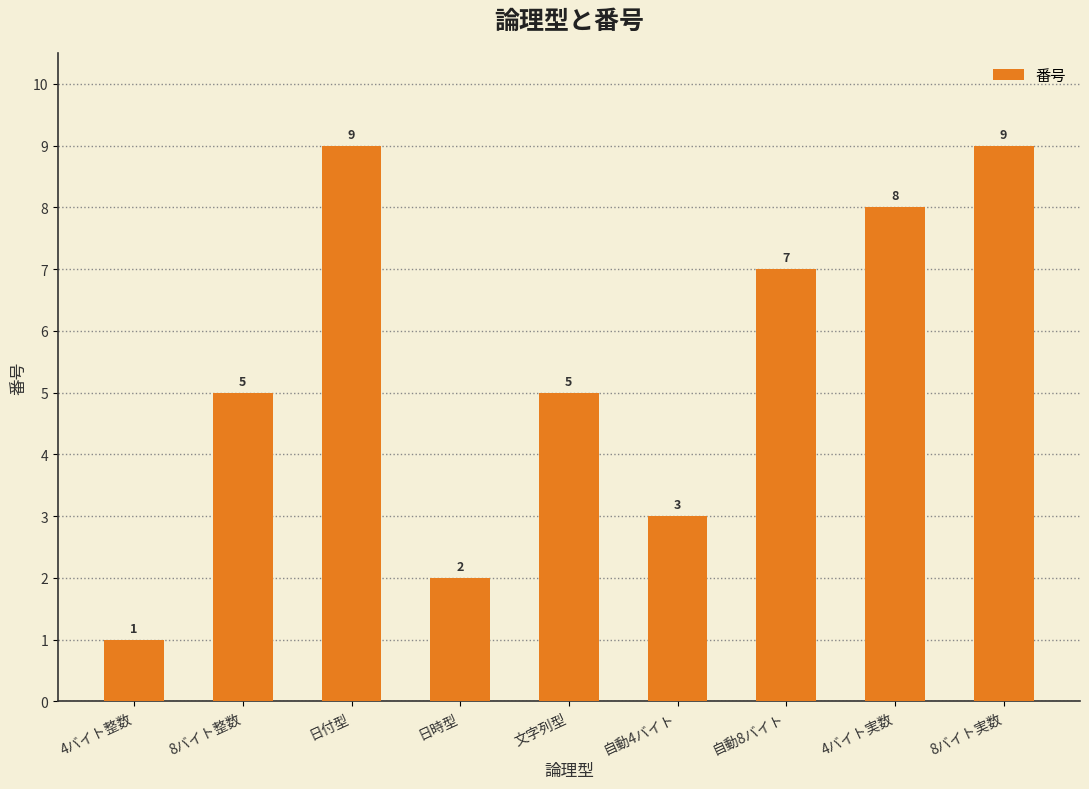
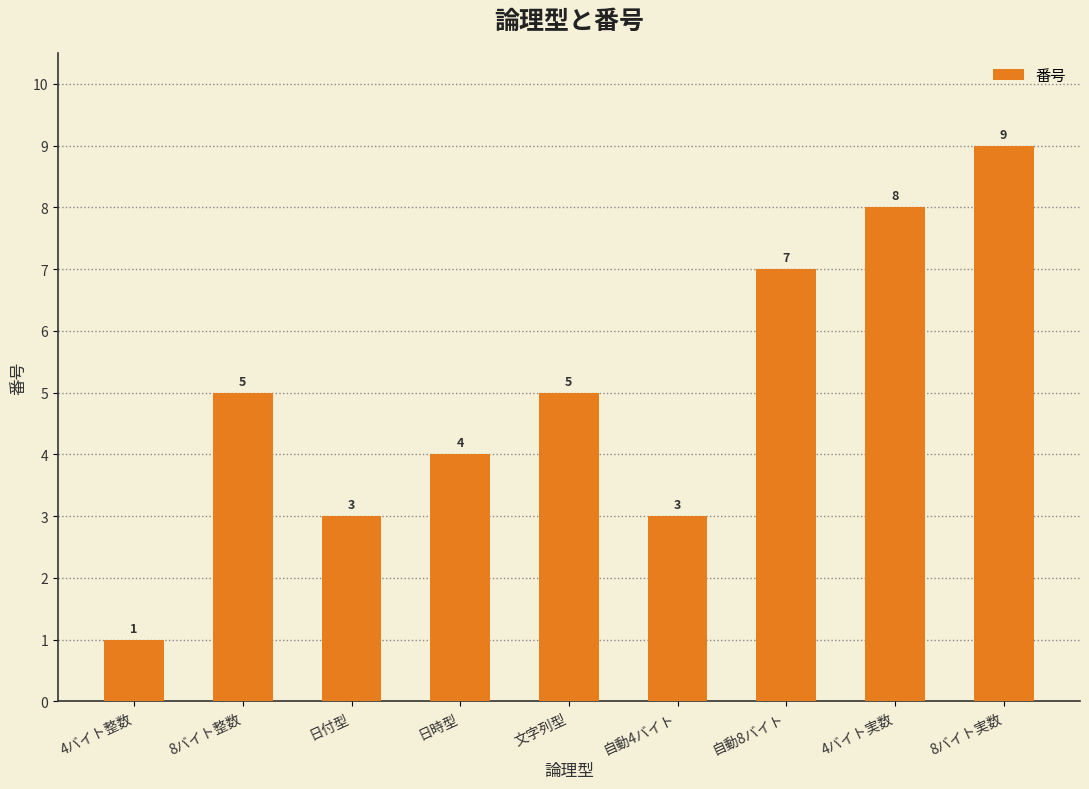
日付型: 9 -> 3
日時型: 2 -> 4
